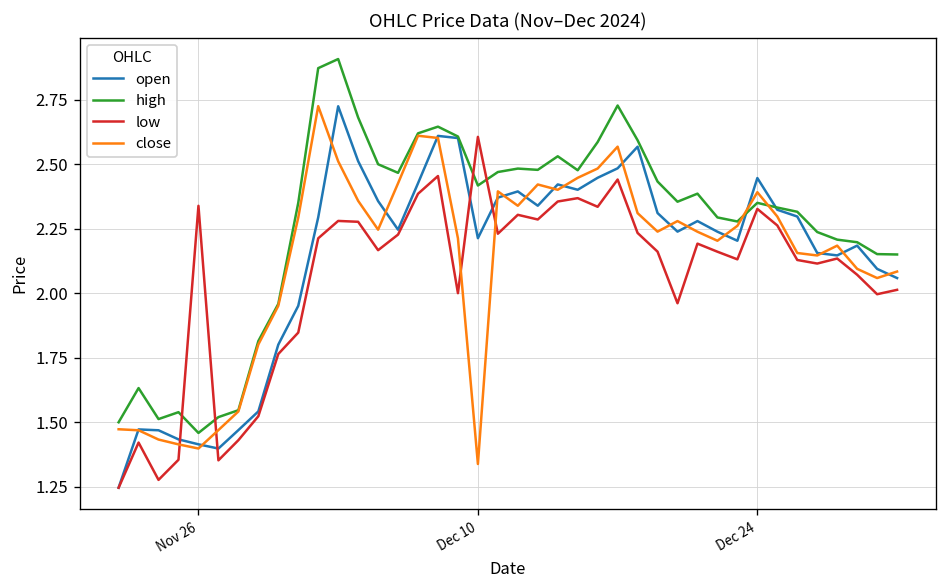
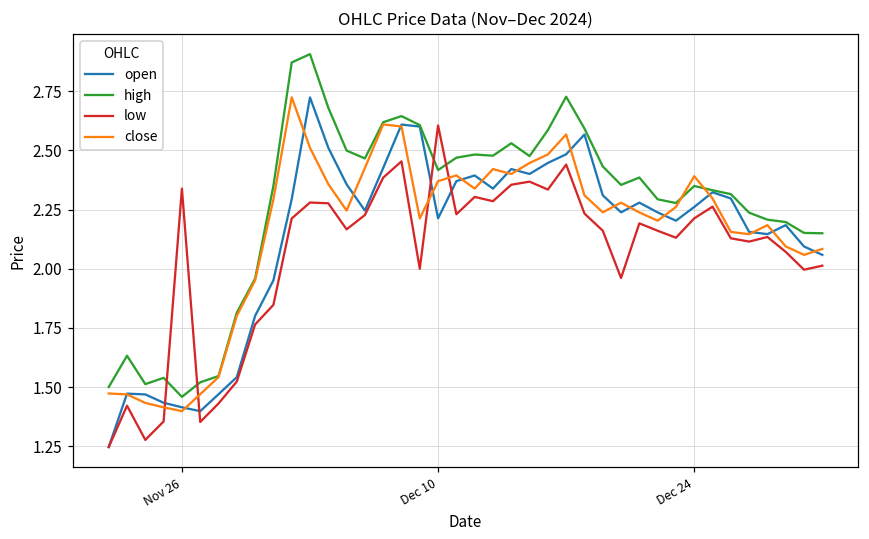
close, Dec 10: 1.34 -> 2.37
open, Dec 24: 2.45 -> 2.26
low, Dec 24: 2.33 -> 2.21
